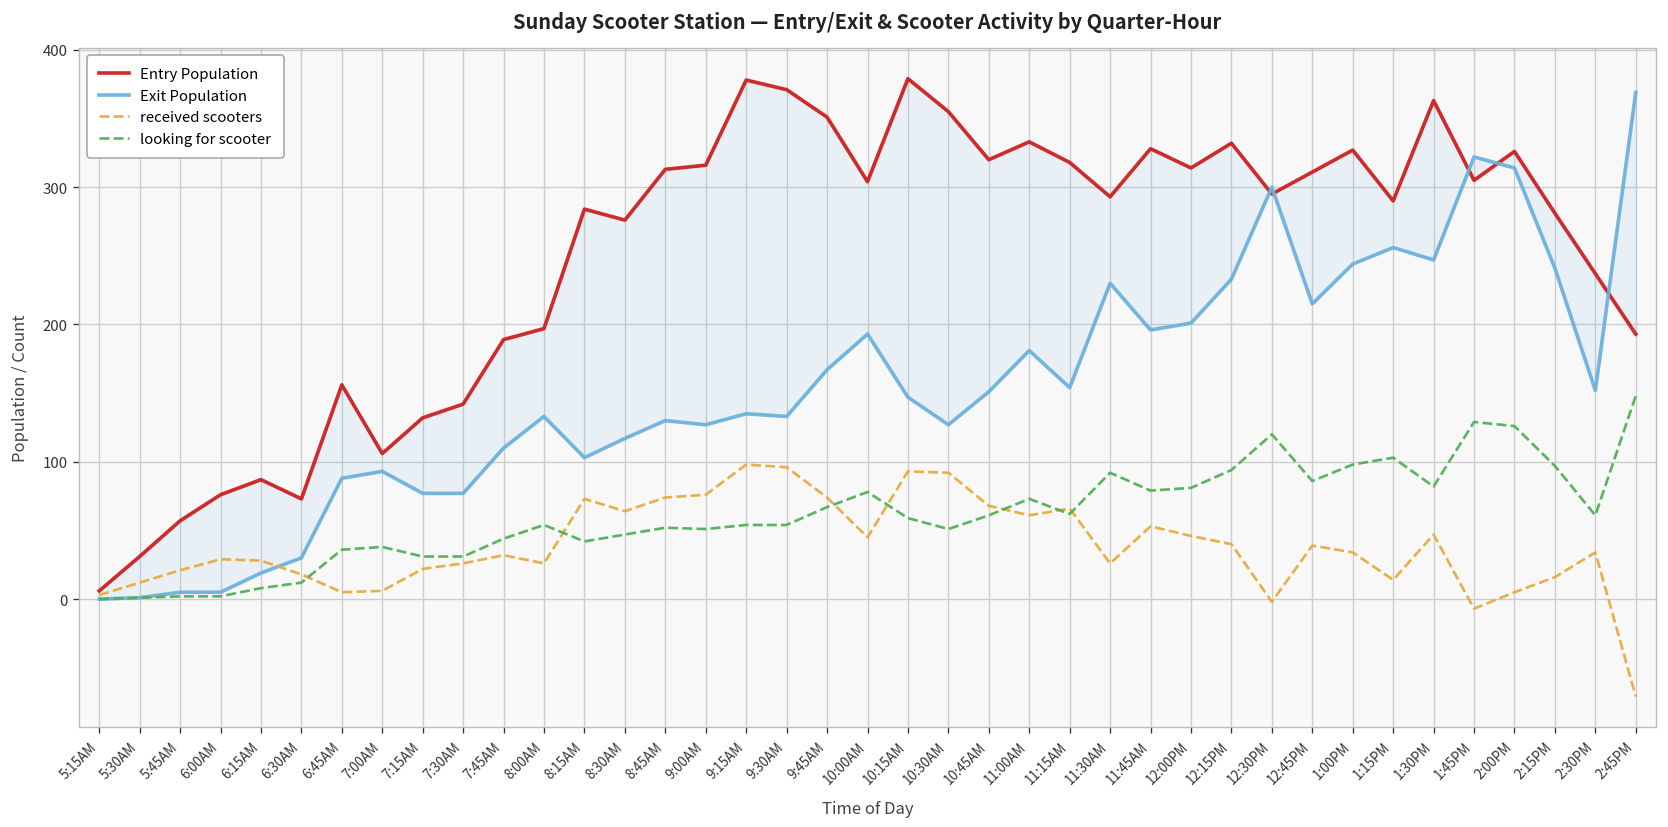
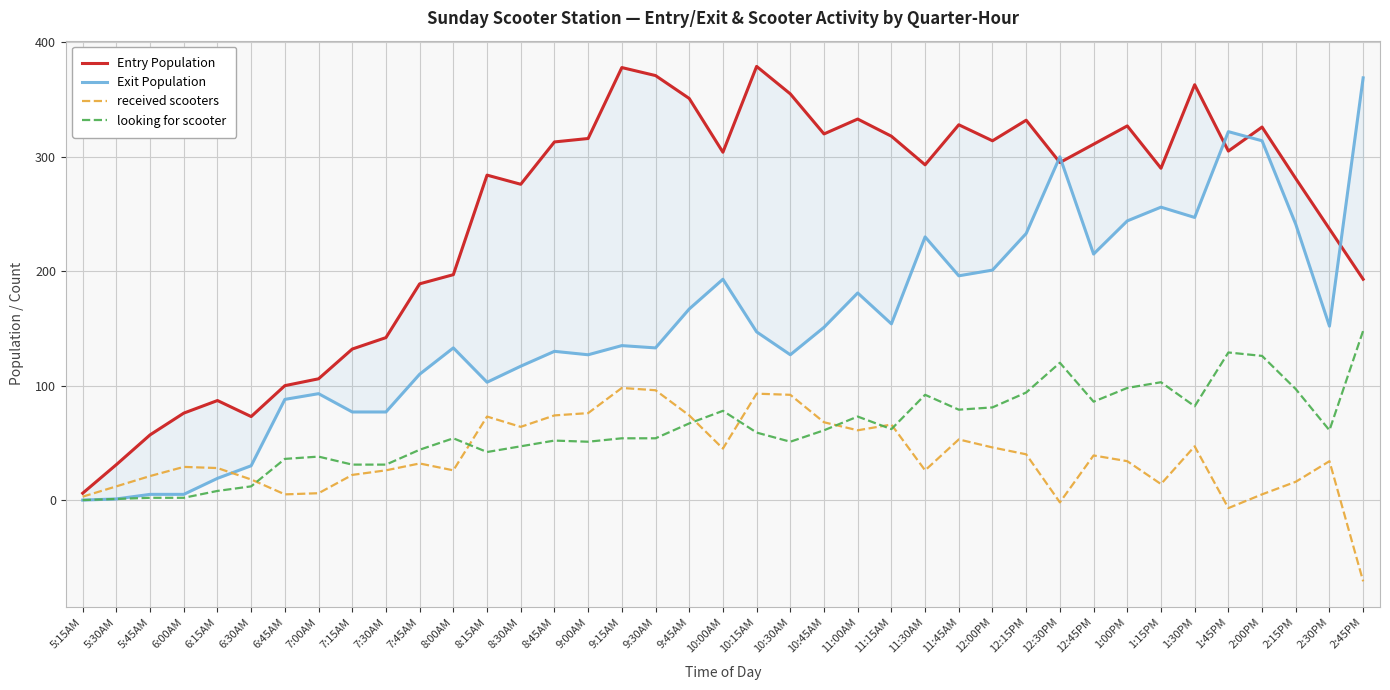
Entry Population, 6:45AM: 156 -> 100
